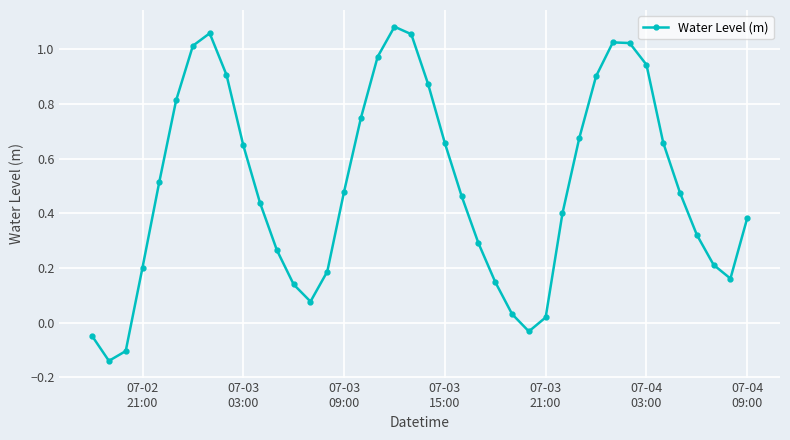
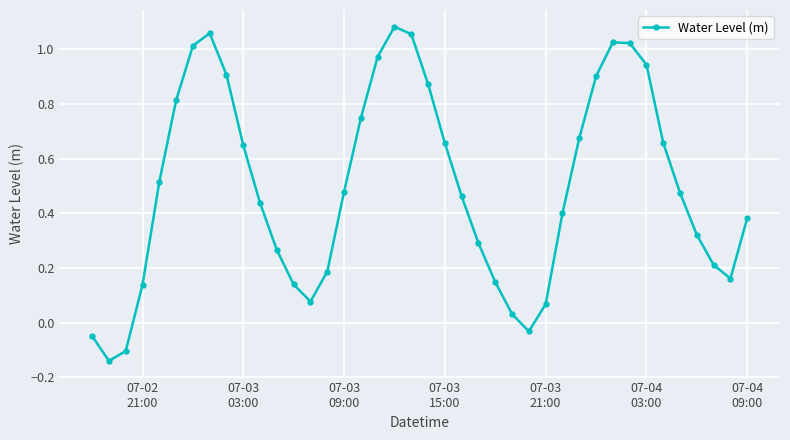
07-02 21:00: 0.20 -> 0.14
07-03 21:00: 0.02 -> 0.07
